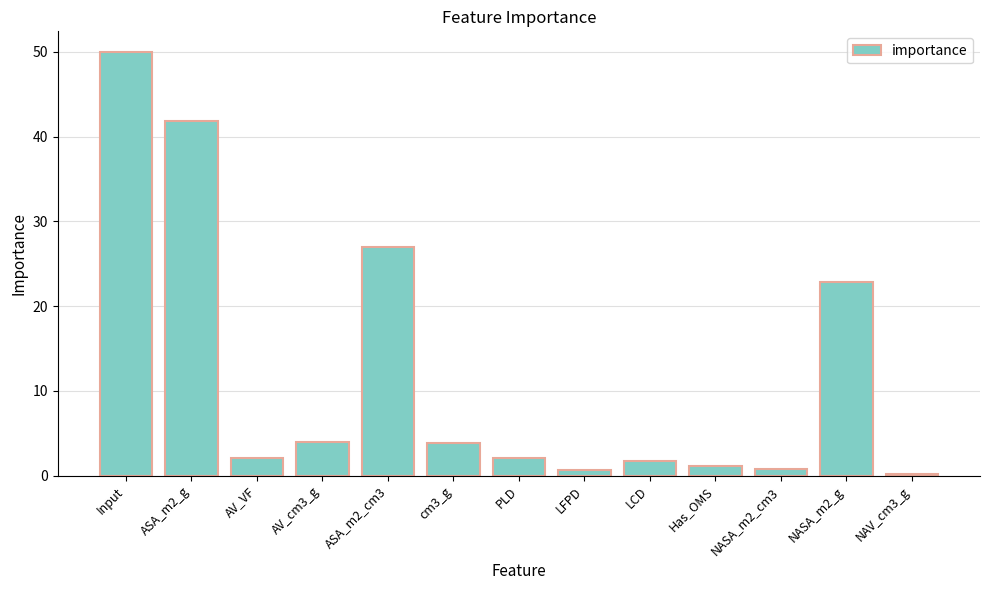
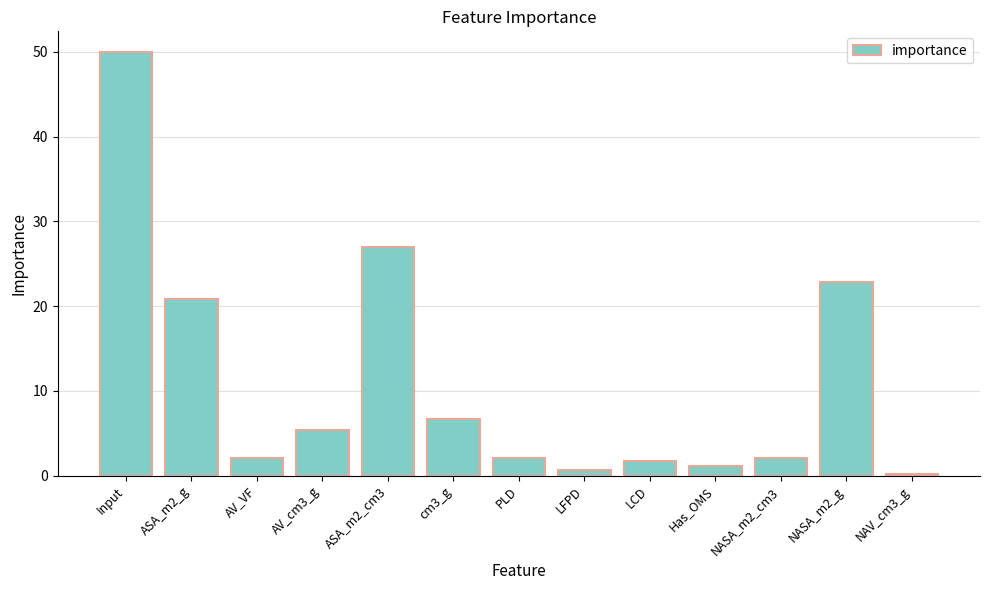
ASA_m2_g: 42 -> 21
AV_cm3_g: 4 -> 5
cm3_g: 4 -> 7
NASA_m2_cm3: 1 -> 2
